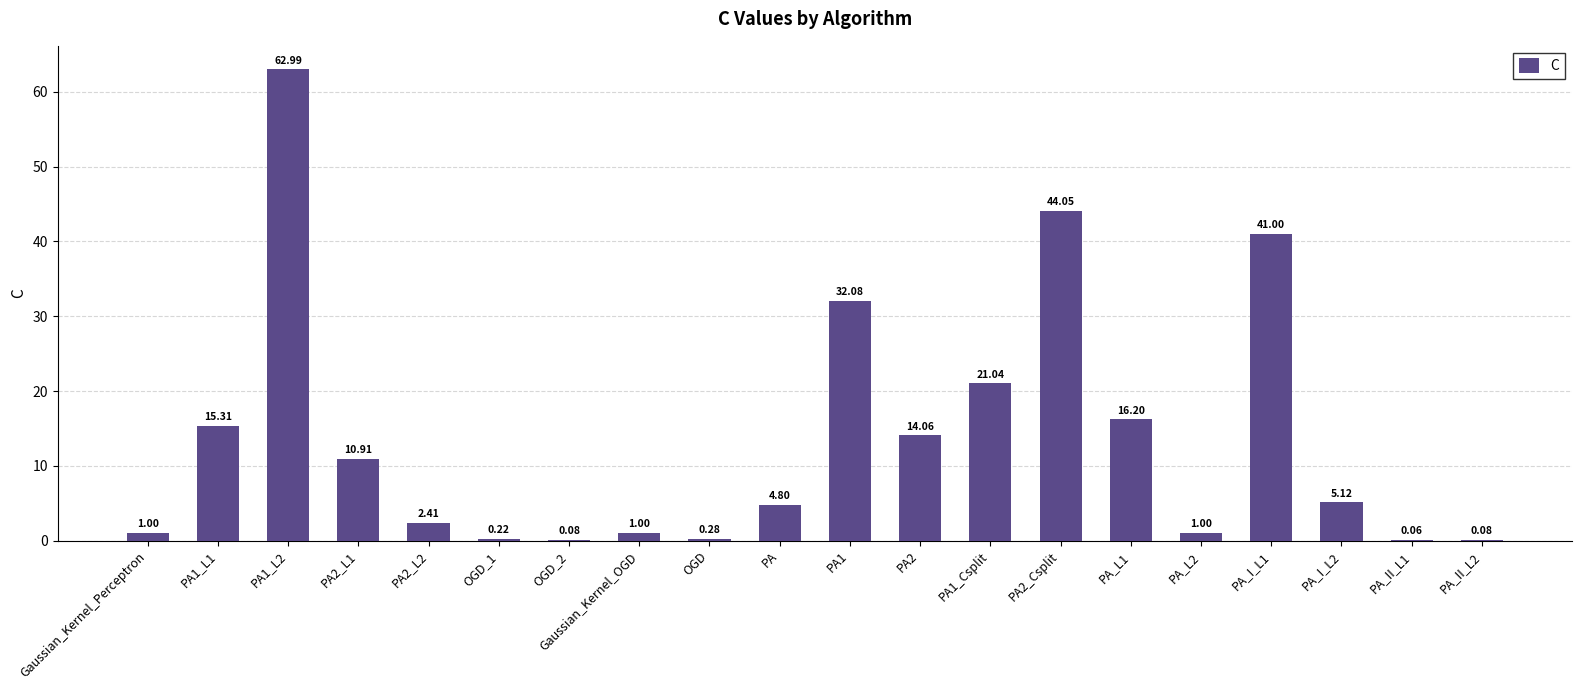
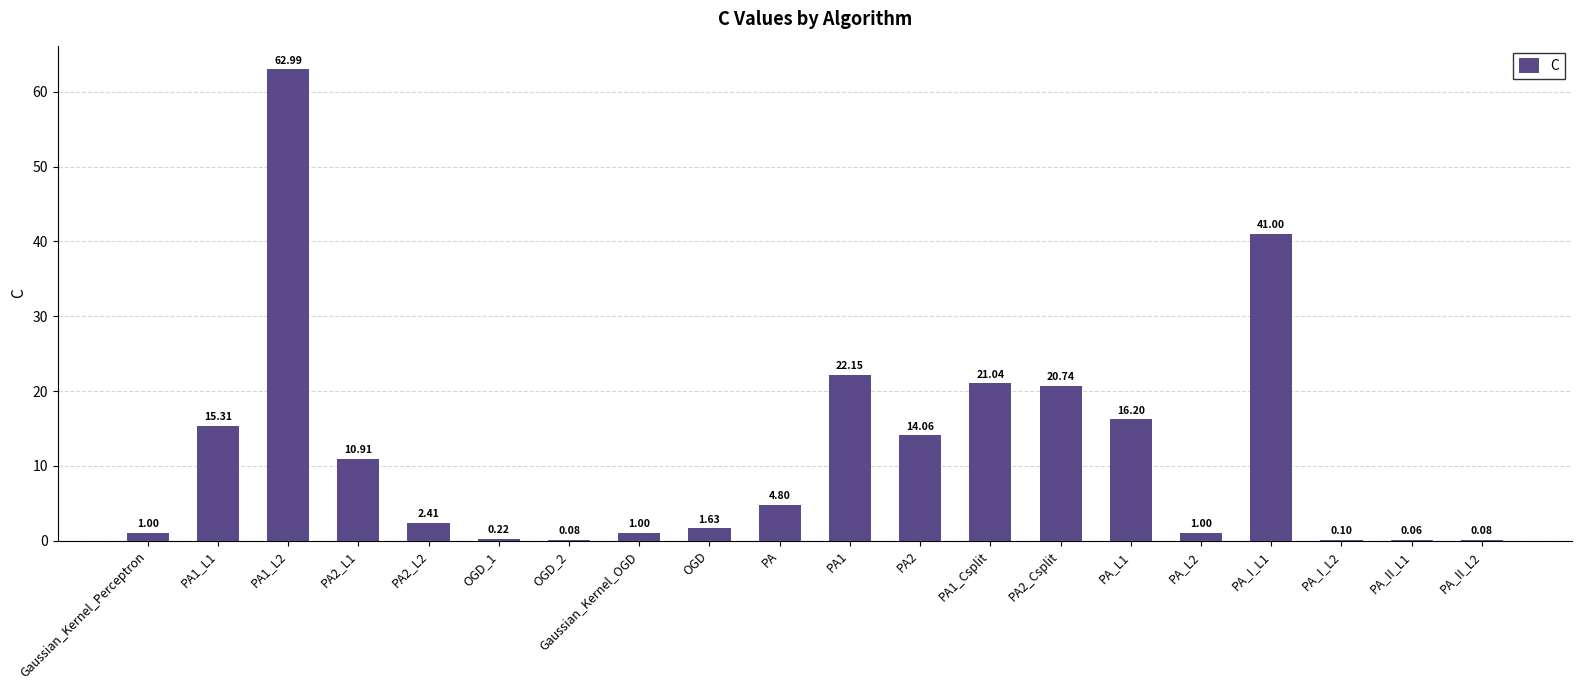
OGD: 0.28 -> 1.63
PA1: 32.08 -> 22.15
PA2_Csplit: 44.05 -> 20.74
PA_I_L2: 5.12 -> 0.10
